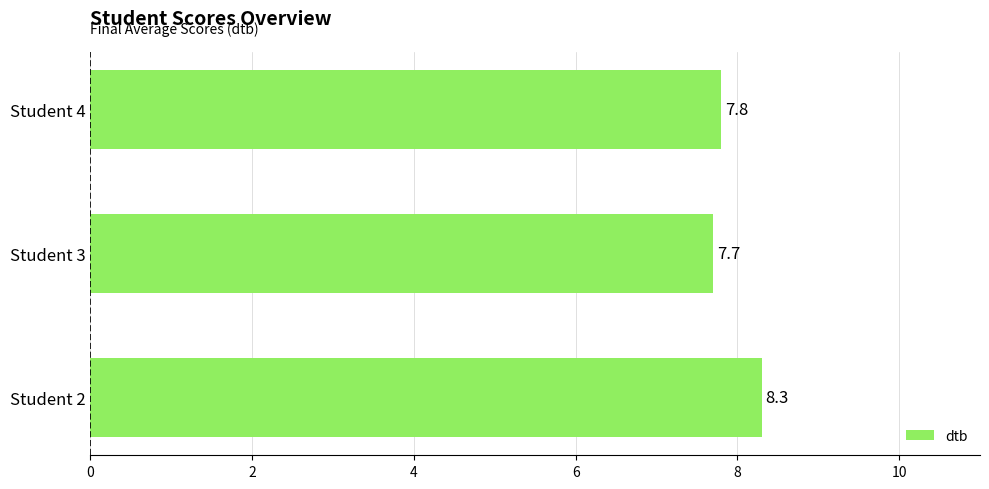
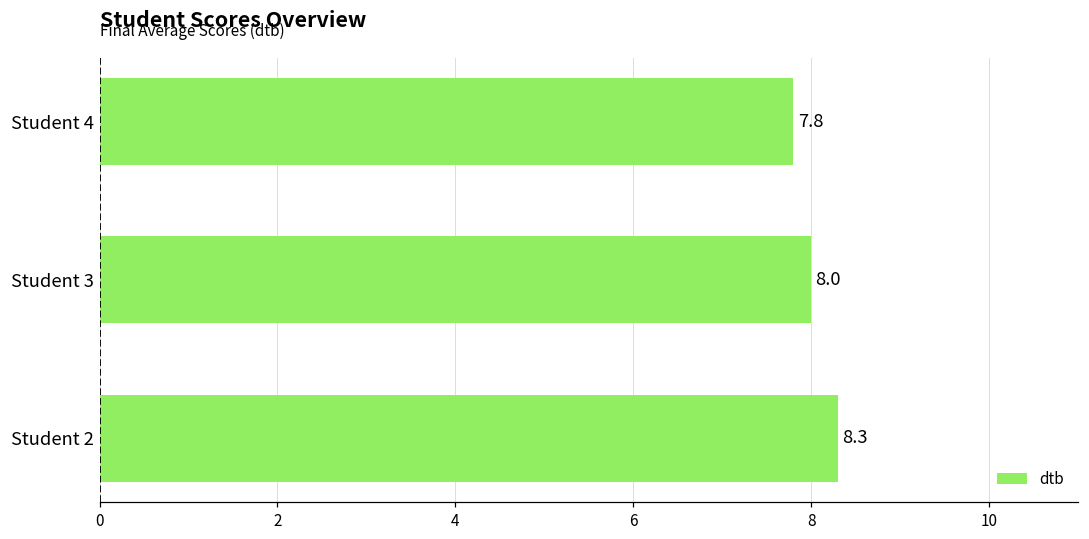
Student 3: 7.7 -> 8.0
